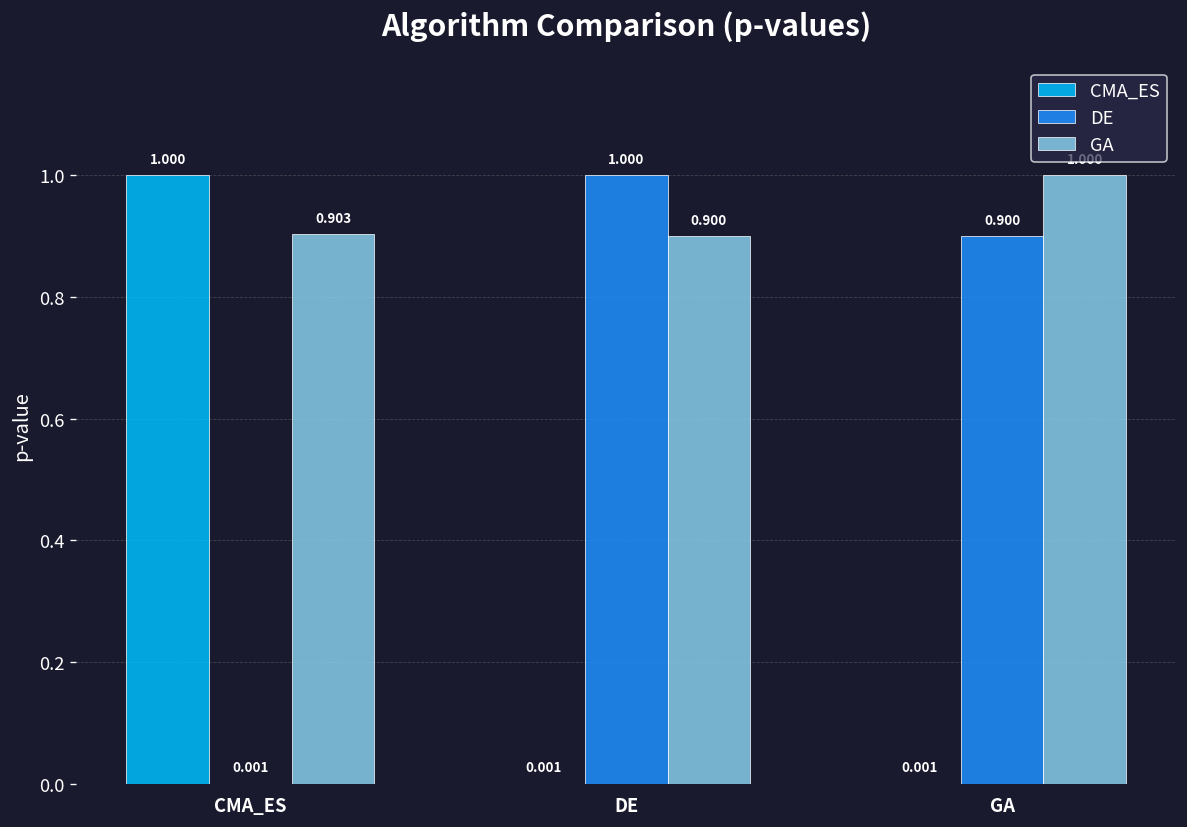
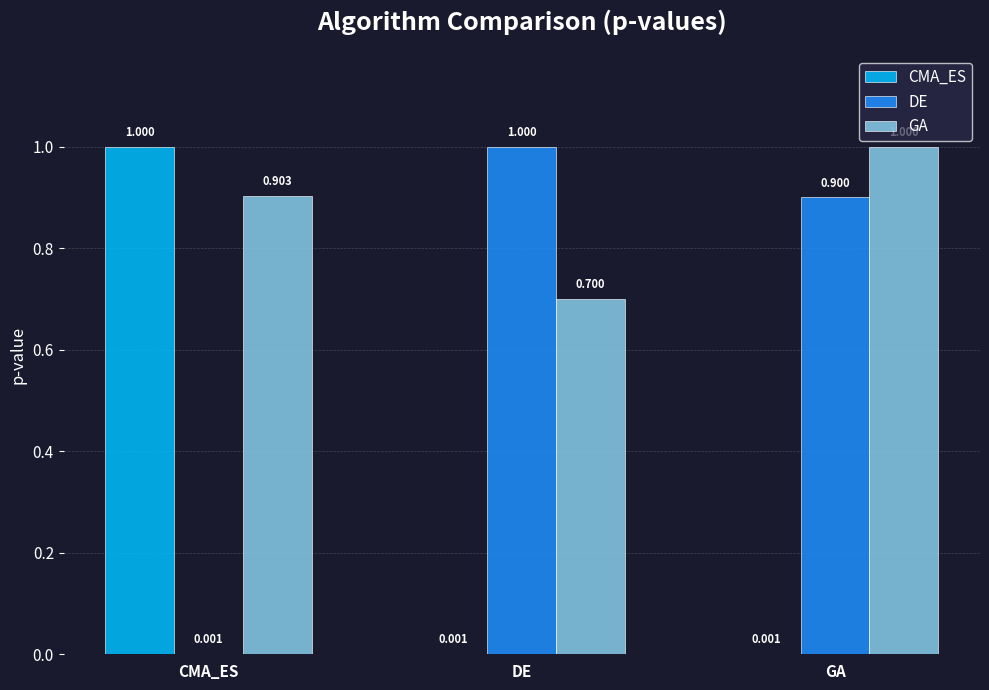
GA, DE: 0.900 -> 0.700
